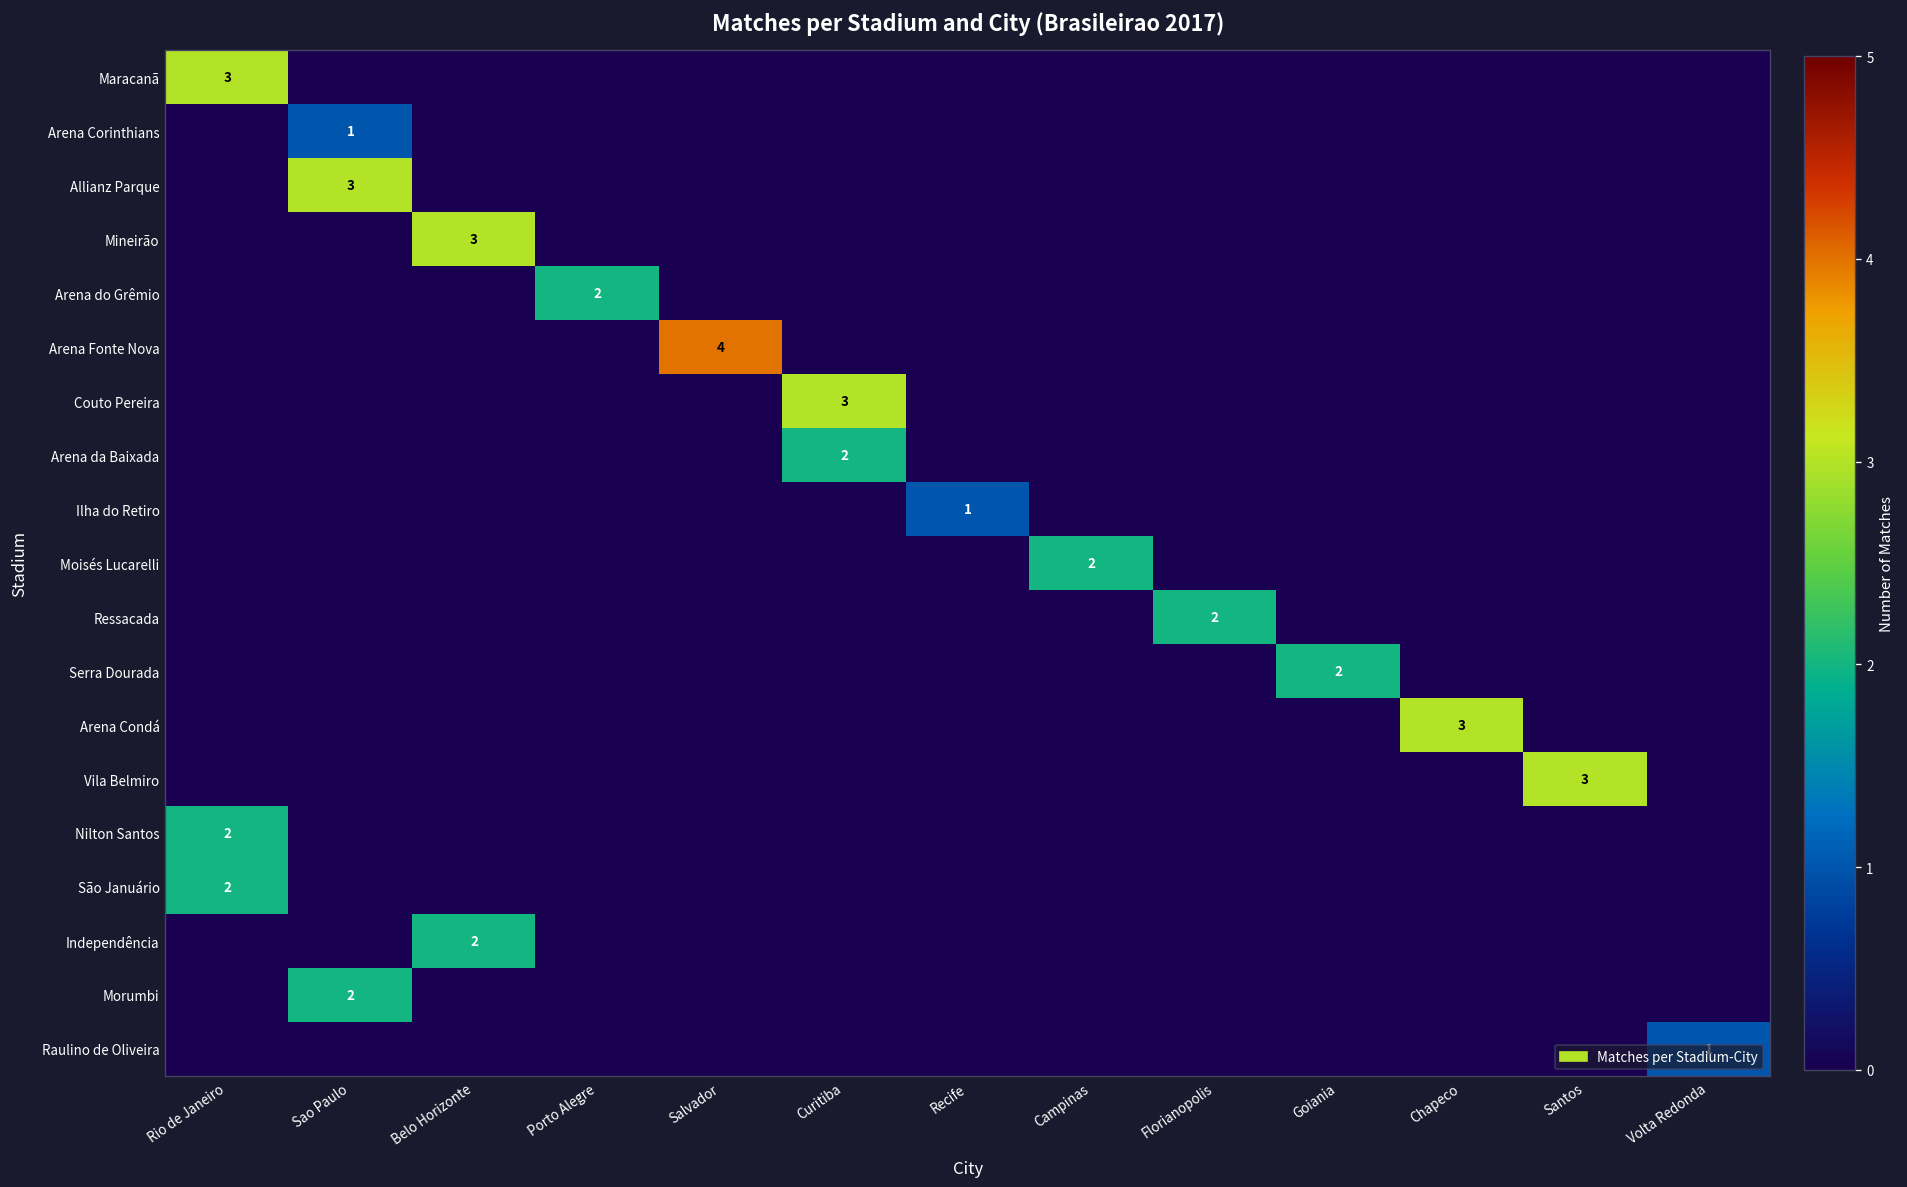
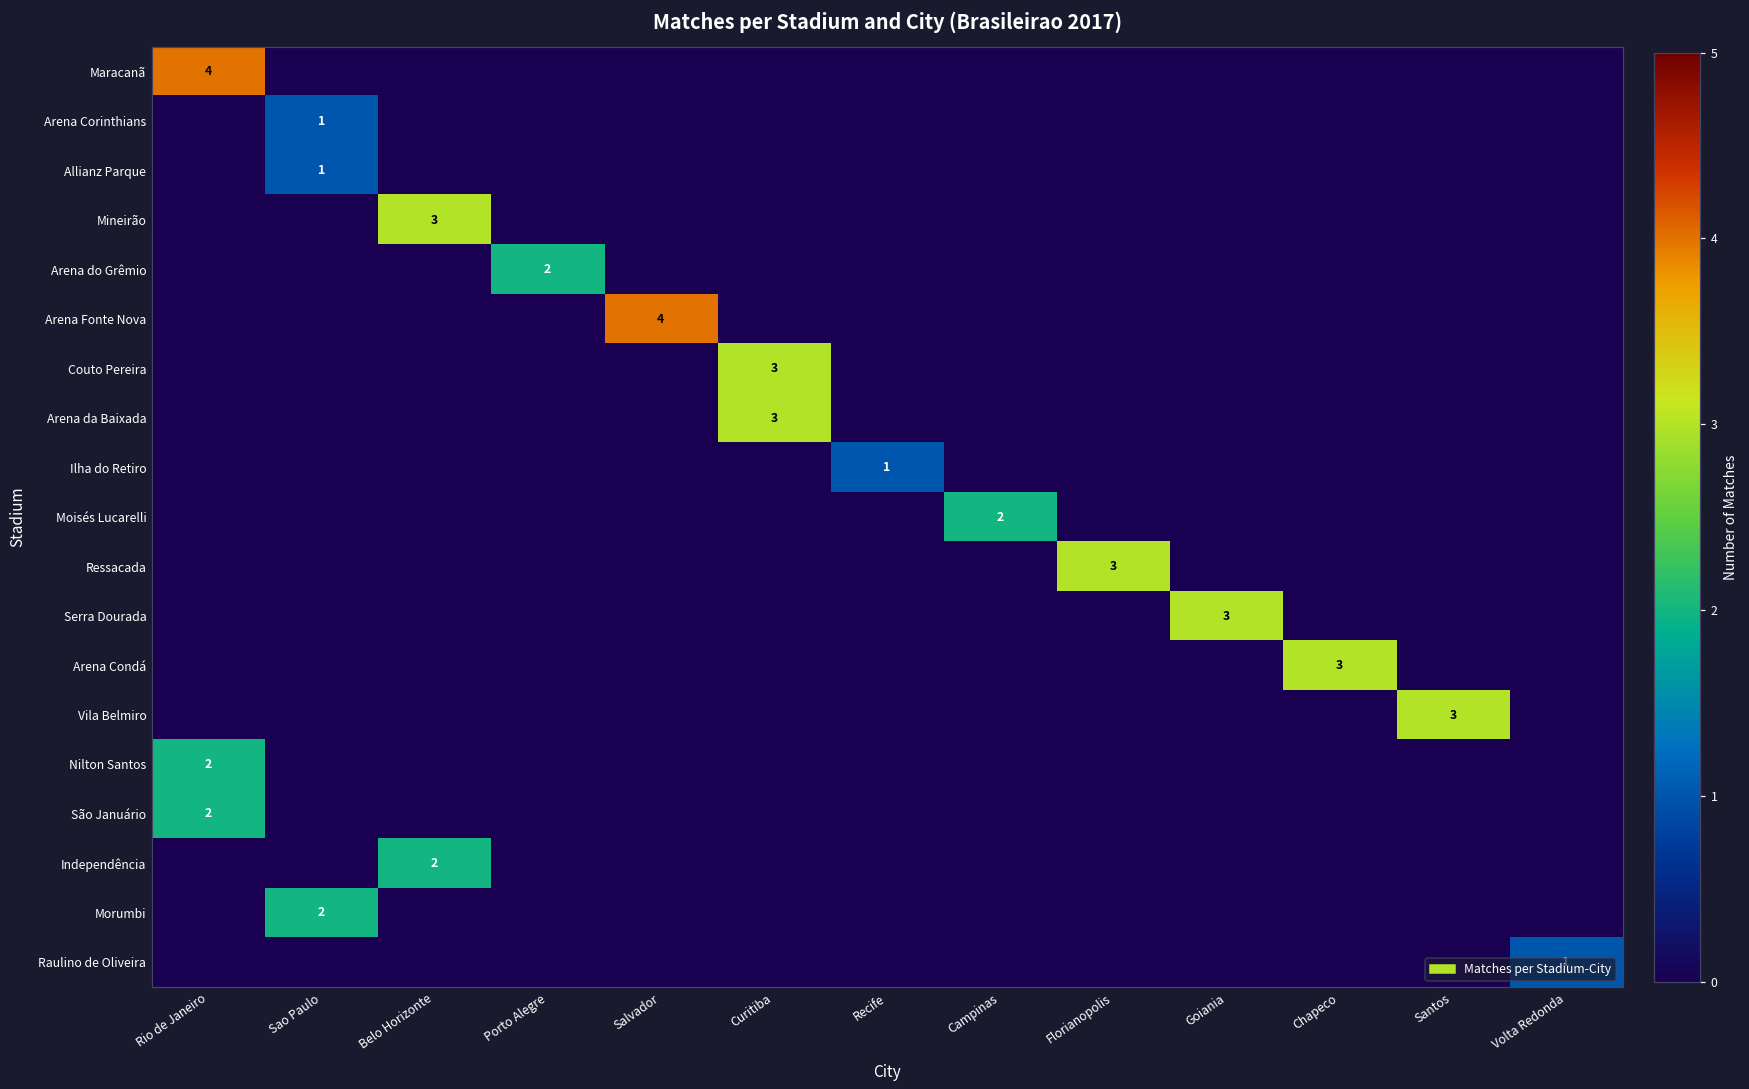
Maracanã, Rio de Janeiro: 3 -> 4
Allianz Parque, Sao Paulo: 3 -> 1
Arena da Baixada, Curitiba: 2 -> 3
Ressacada, Florianopolis: 2 -> 3
Serra Dourada, Goiania: 2 -> 3
